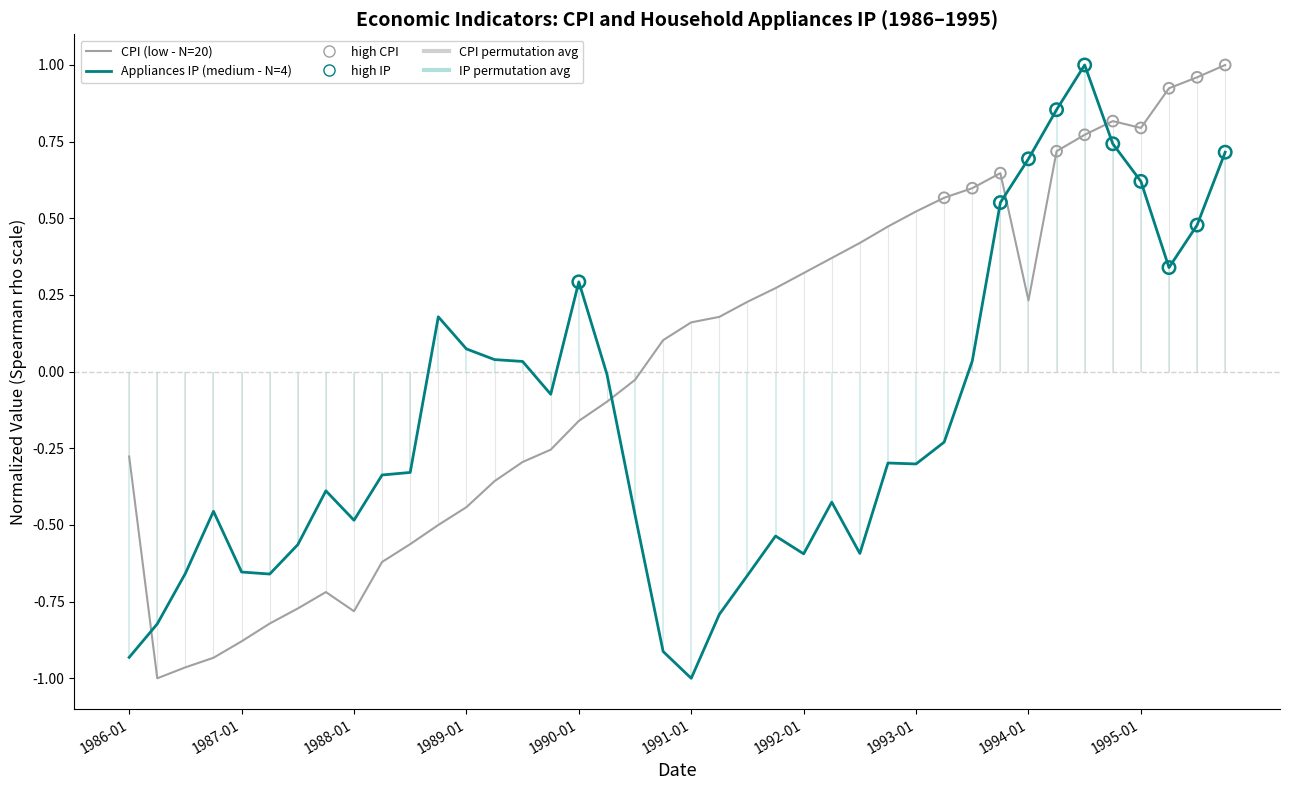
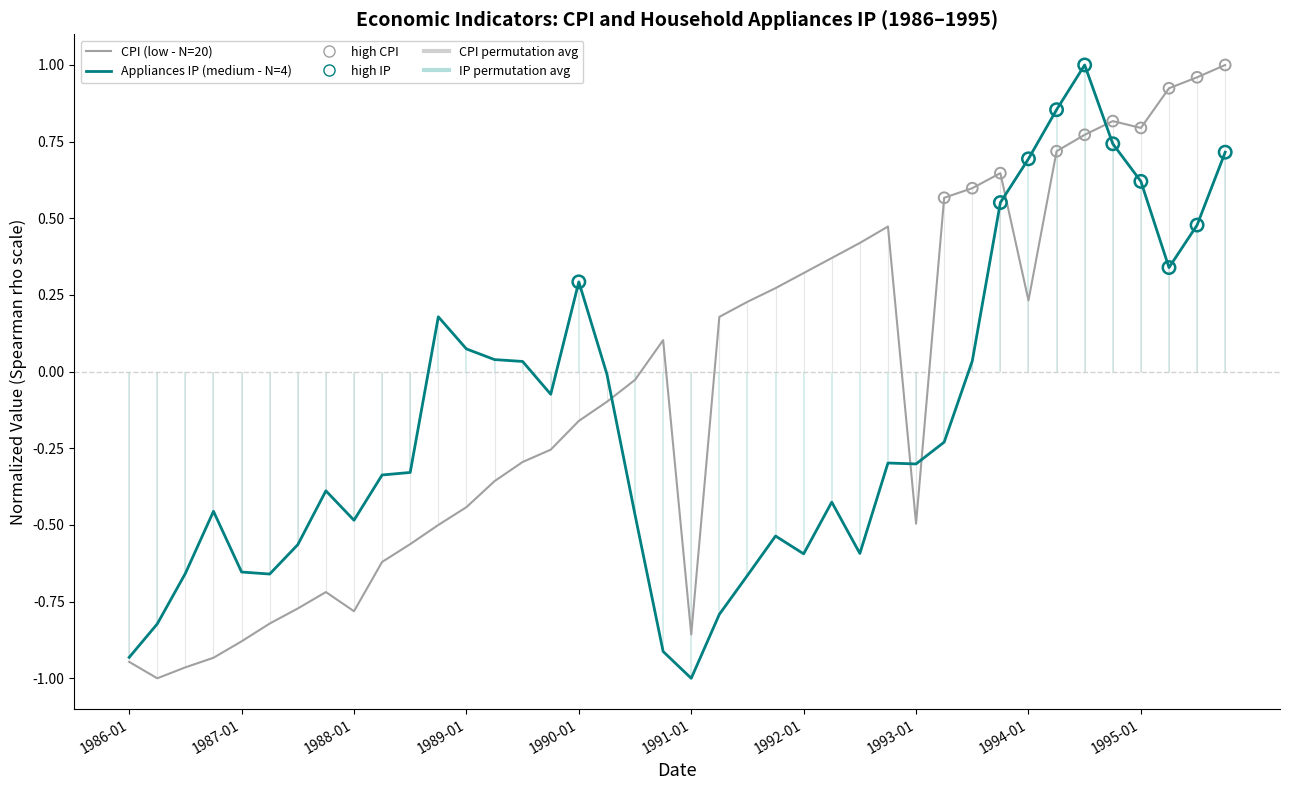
CPI (low - N=20), 1986-01: -0.28 -> -0.95
CPI (low - N=20), 1991-01: 0.16 -> -0.86
CPI (low - N=20), 1993-01: 0.52 -> -0.50
